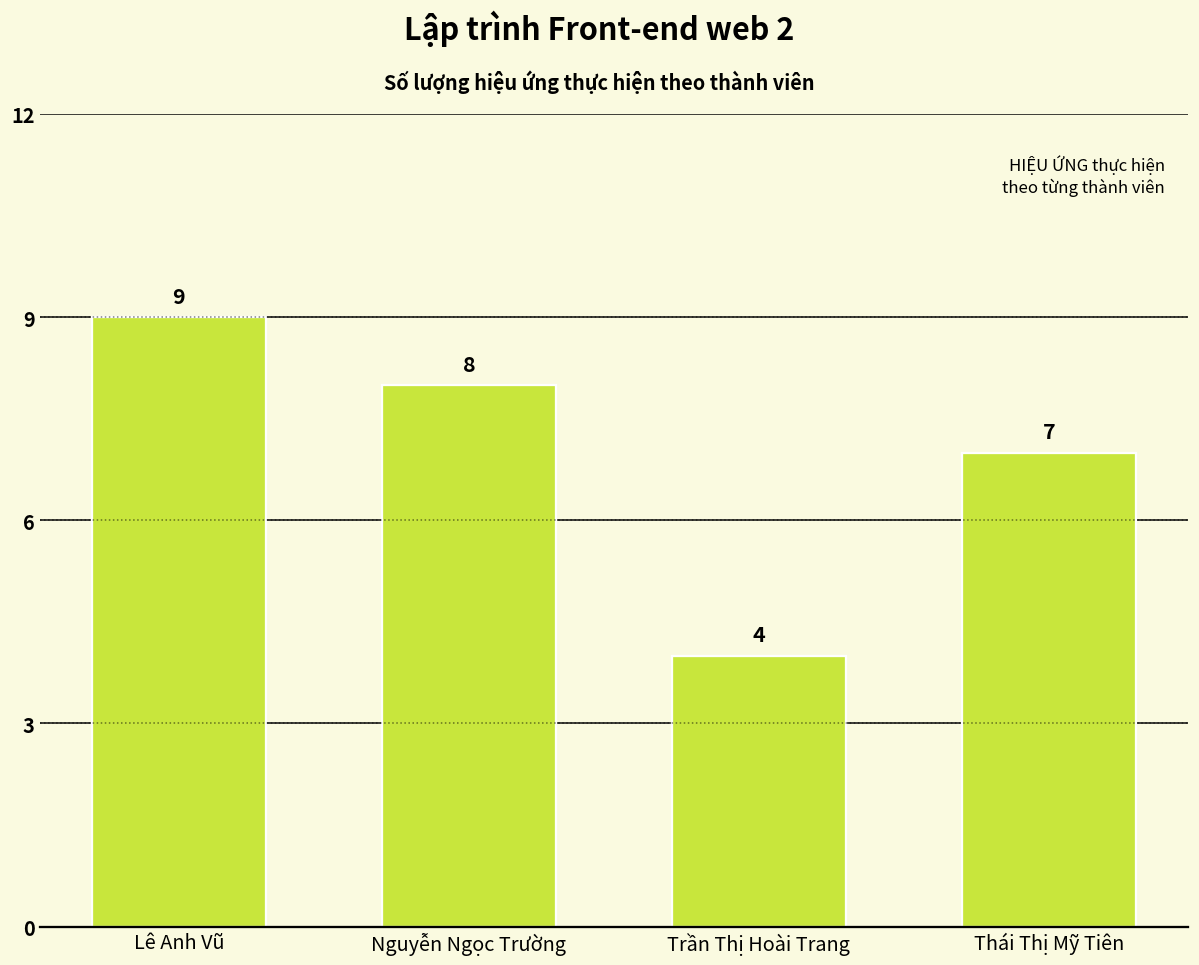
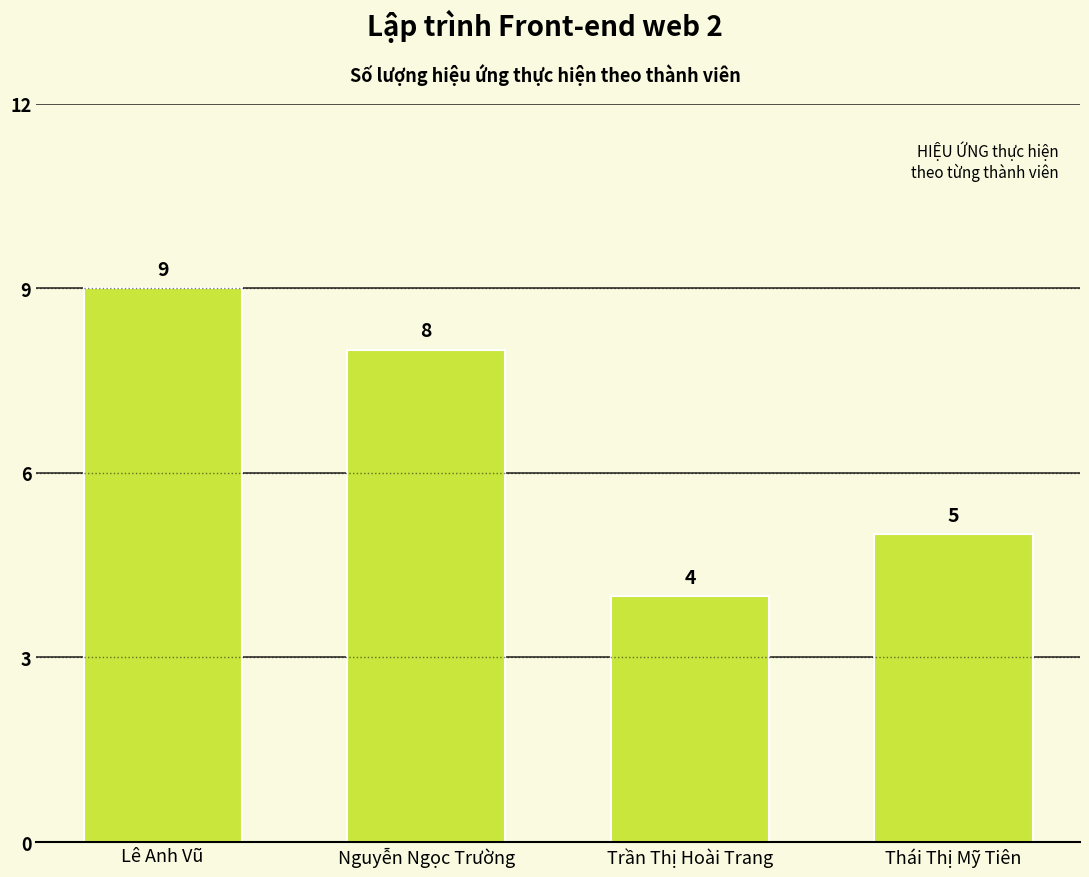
Thái Thị Mỹ Tiên: 7 -> 5
